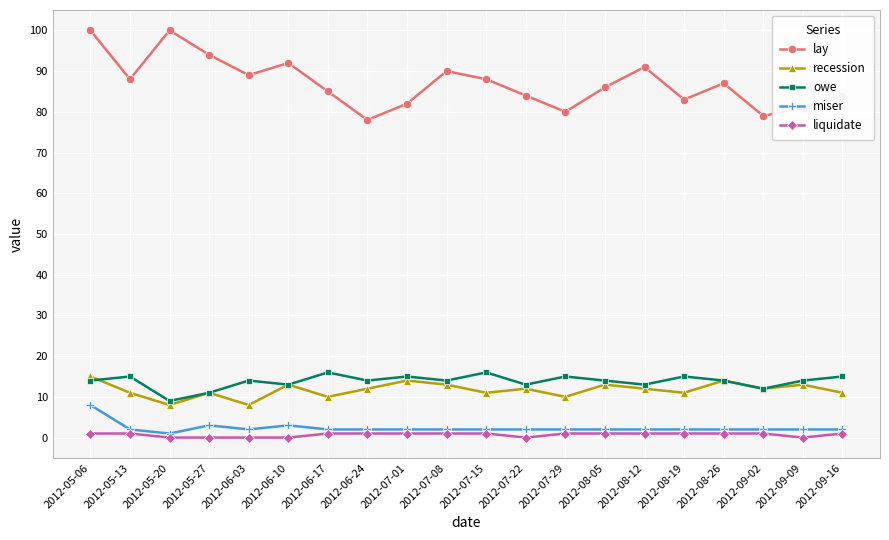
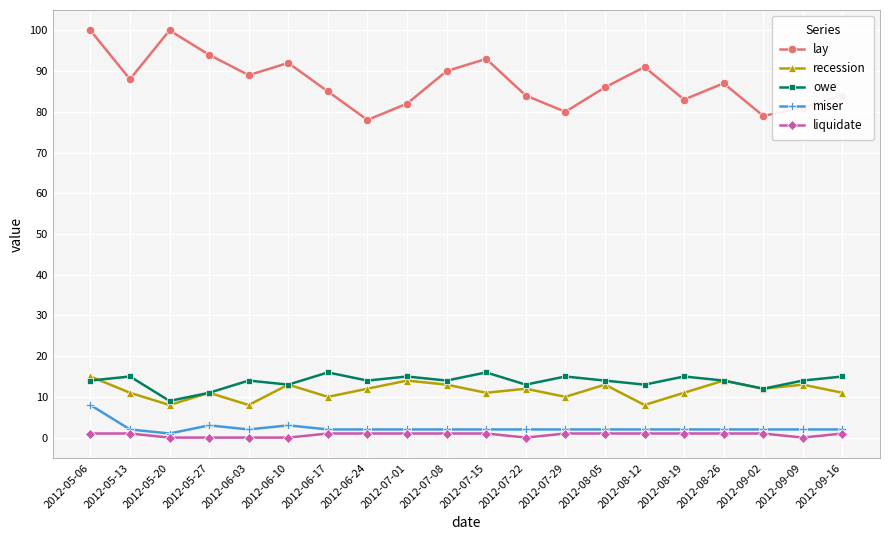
lay, 2012-07-15: 88 -> 93
recession, 2012-08-12: 12 -> 8
